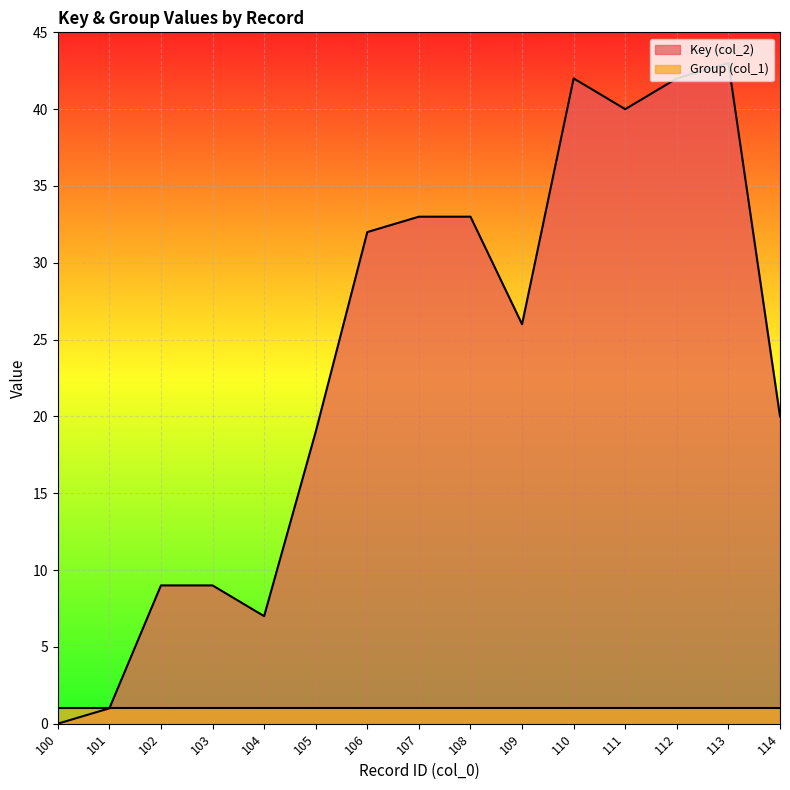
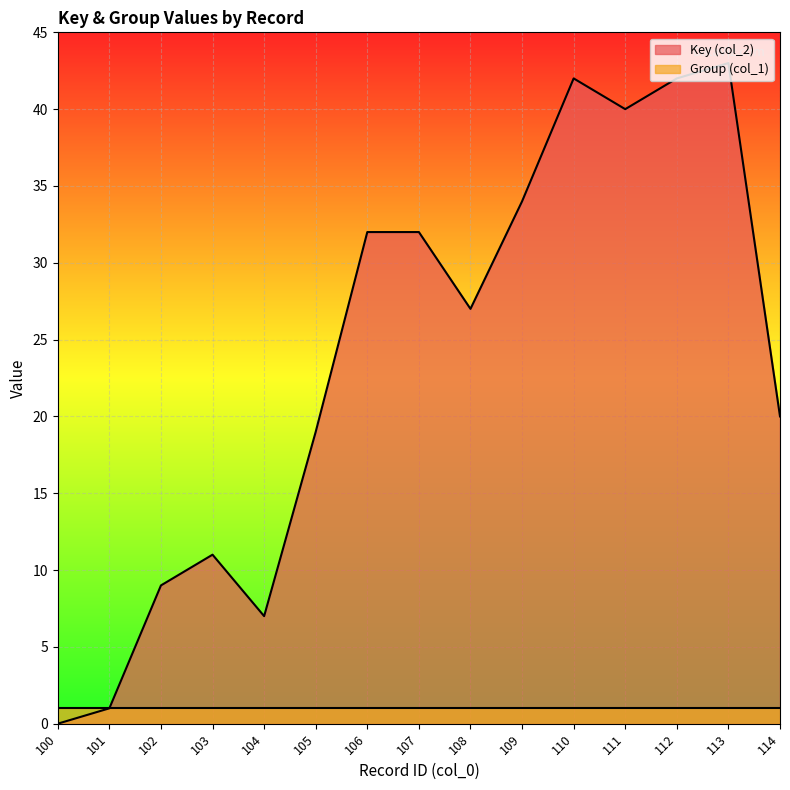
Key (col_2), 103: 9 -> 11
Key (col_2), 107: 33 -> 32
Key (col_2), 108: 33 -> 27
Key (col_2), 109: 26 -> 34
